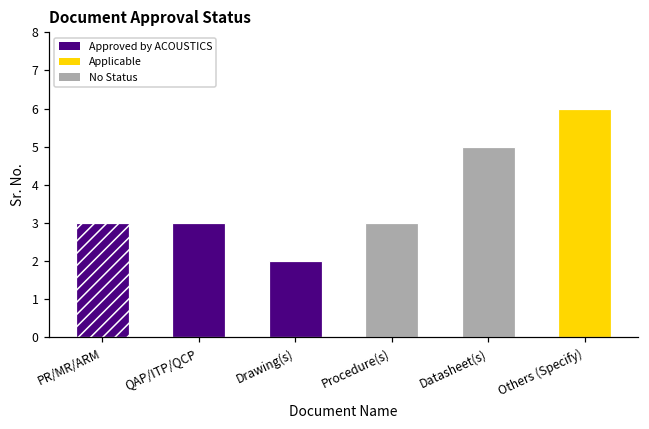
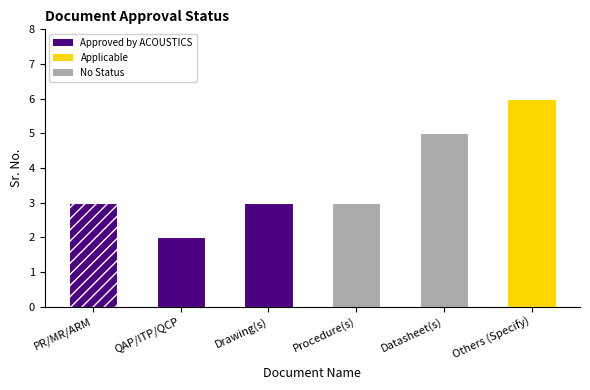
QAP/ITP/QCP: 3 -> 2
Drawing(s): 2 -> 3
